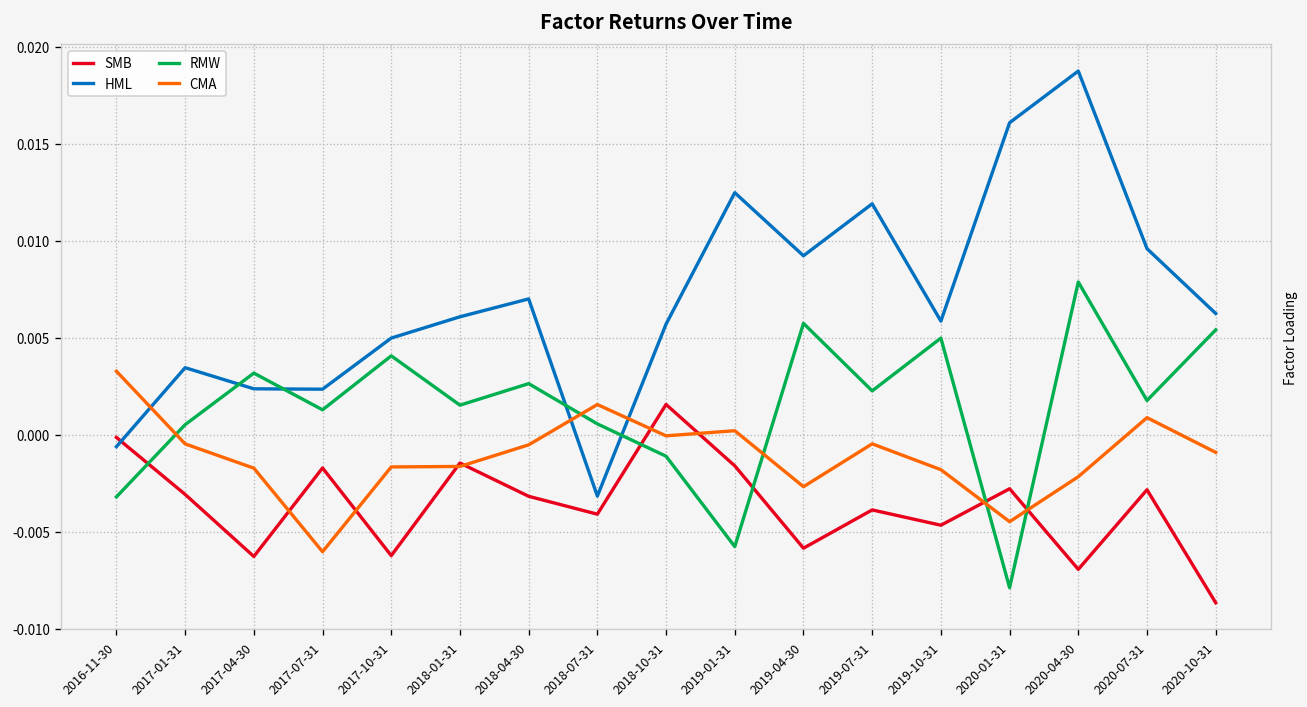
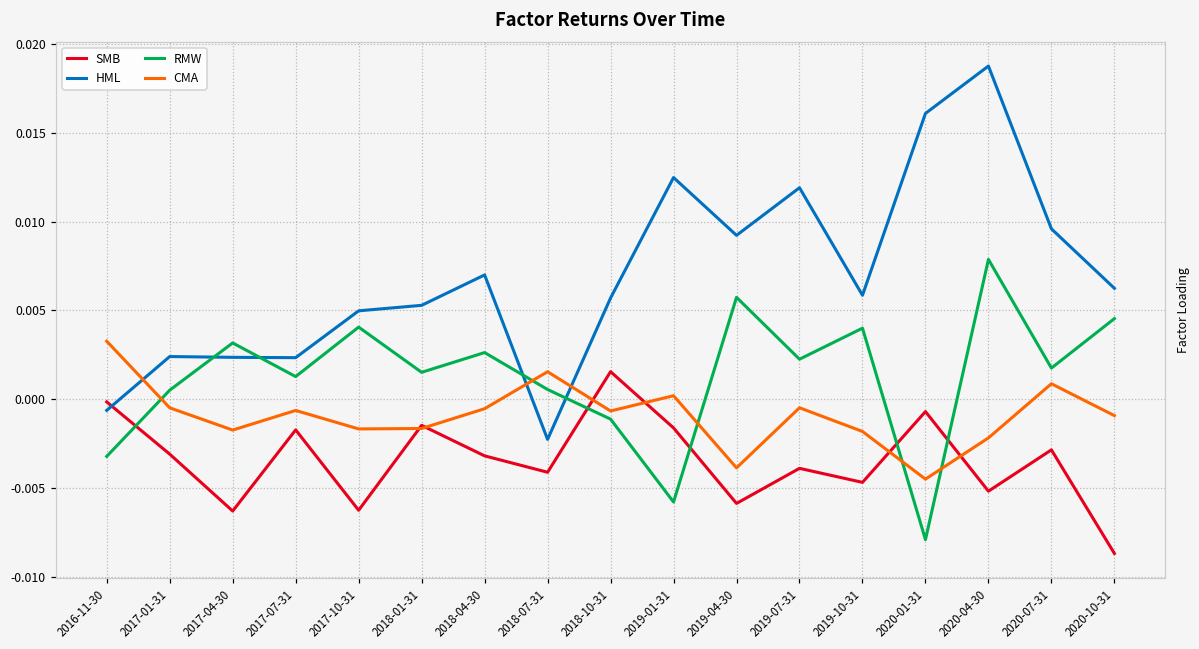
HML, 2017-01-31: 0.0035 -> 0.0024
CMA, 2017-07-31: -0.0060 -> -0.0006
HML, 2018-01-31: 0.0061 -> 0.0053
HML, 2018-07-31: -0.0032 -> -0.0023
CMA, 2018-10-31: -0.0001 -> -0.0007
CMA, 2019-04-30: -0.0027 -> -0.0039
RMW, 2019-10-31: 0.0050 -> 0.0040
SMB, 2020-01-31: -0.0028 -> -0.0007
SMB, 2020-04-30: -0.0069 -> -0.0052
RMW, 2020-10-31: 0.0054 -> 0.0045
